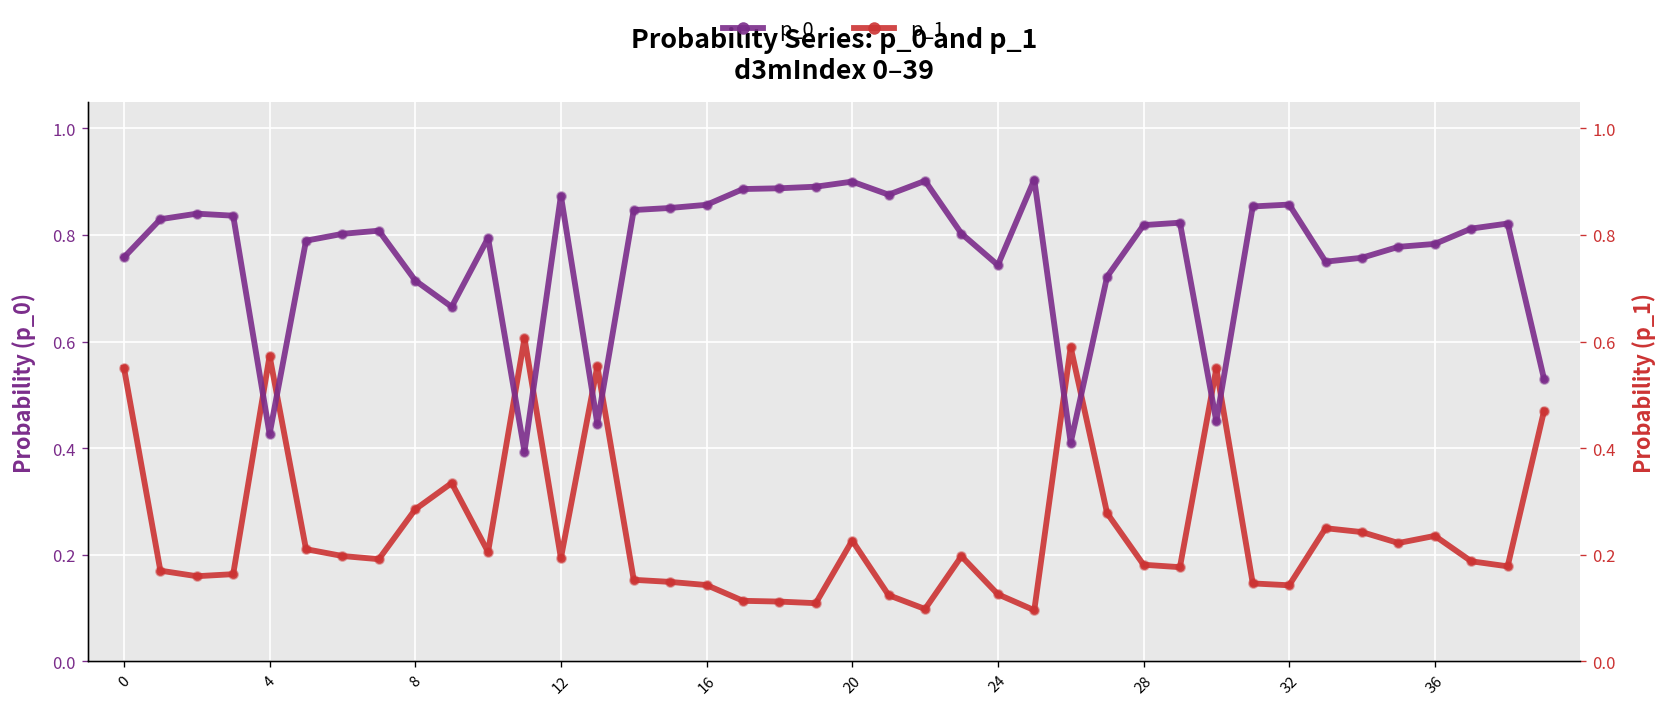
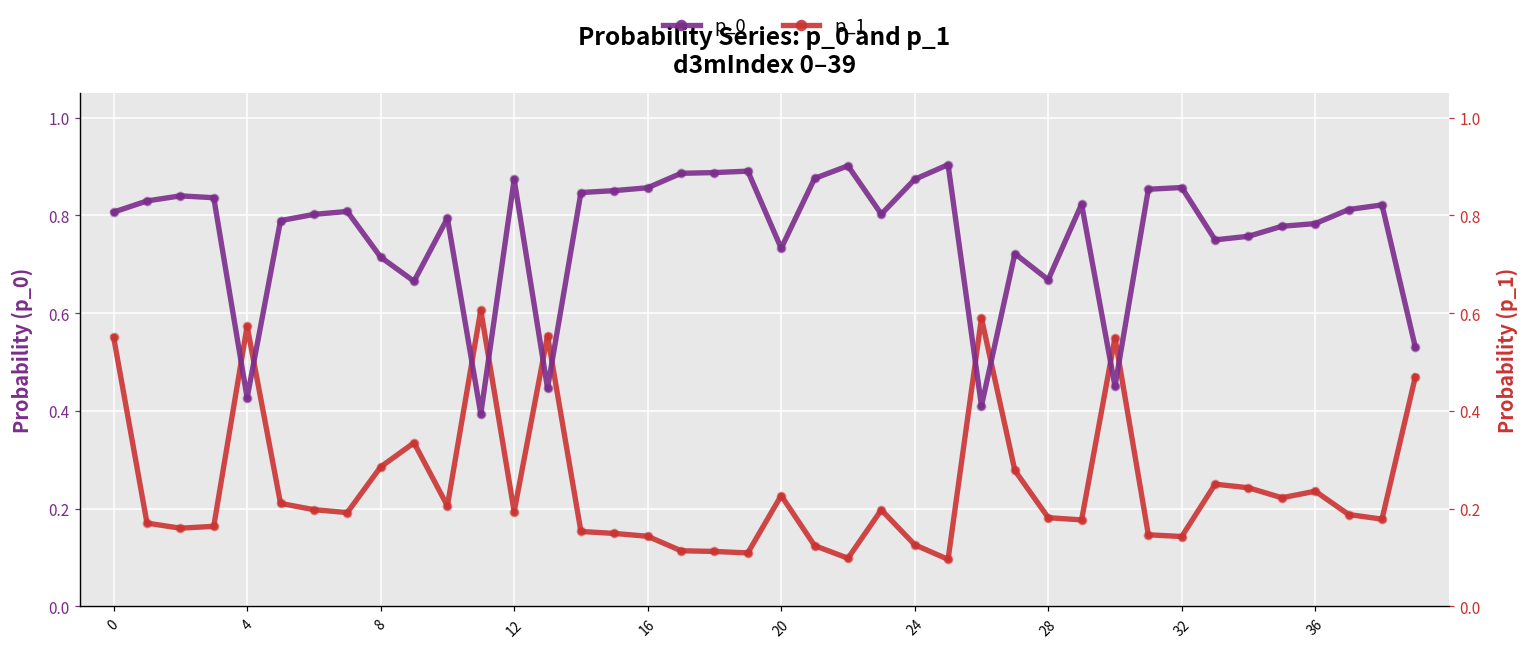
p_0, 0: 0.76 -> 0.81
p_0, 20: 0.90 -> 0.73
p_0, 24: 0.74 -> 0.87
p_0, 28: 0.82 -> 0.67
